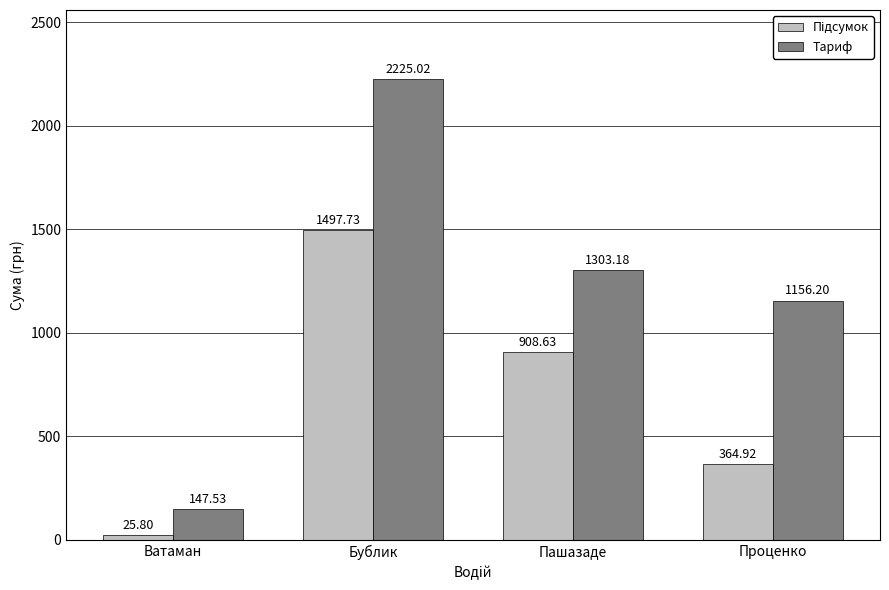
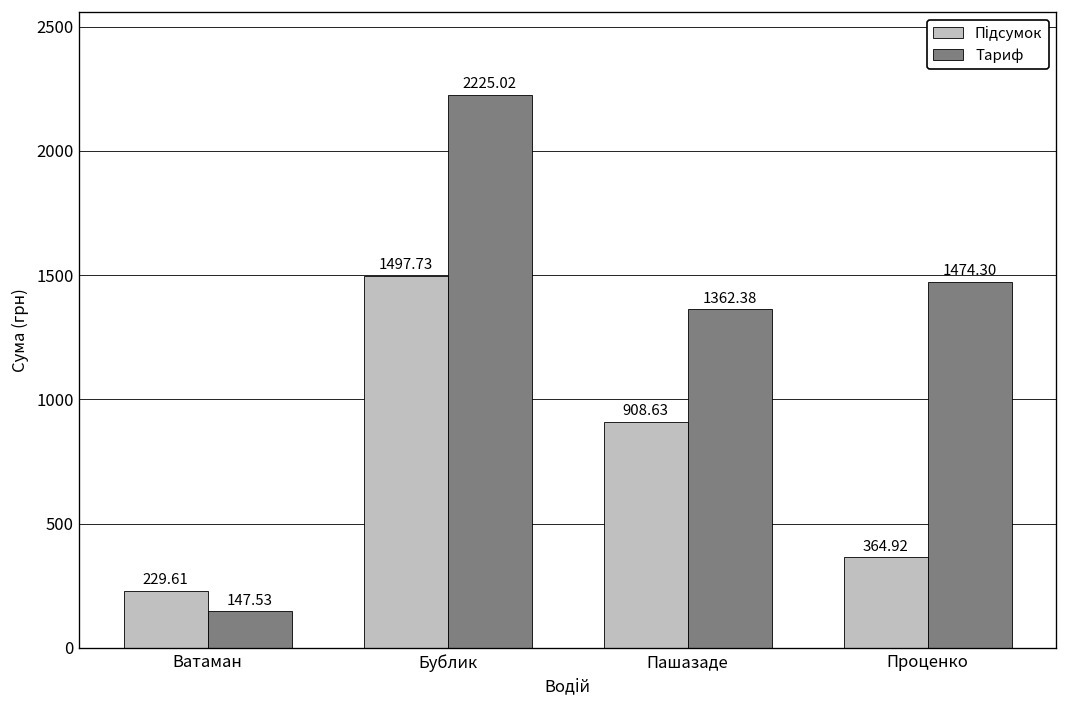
Підсумок, Ватаман: 25.80 -> 229.61
Тариф, Пашазаде: 1303.18 -> 1362.38
Тариф, Проценко: 1156.20 -> 1474.30
